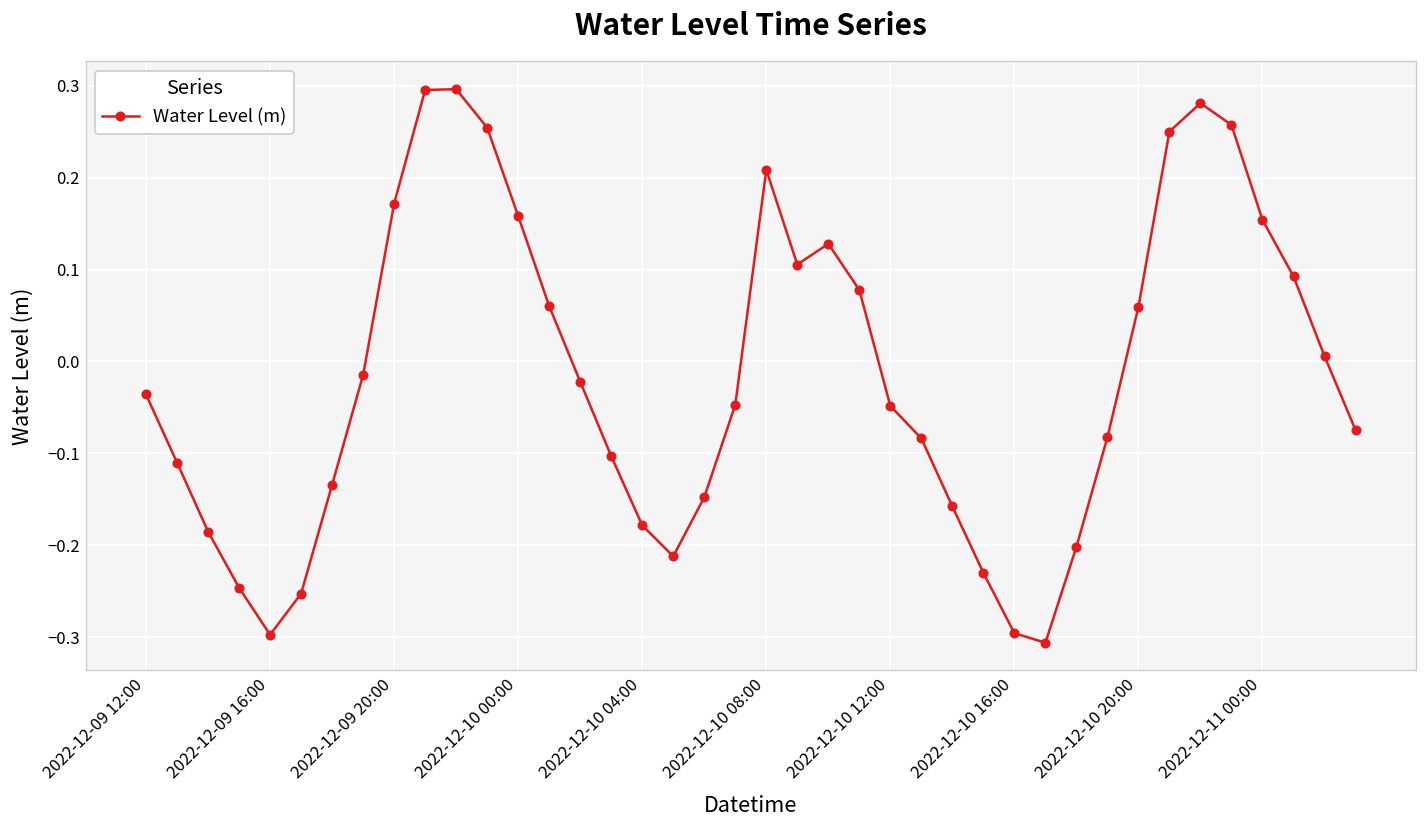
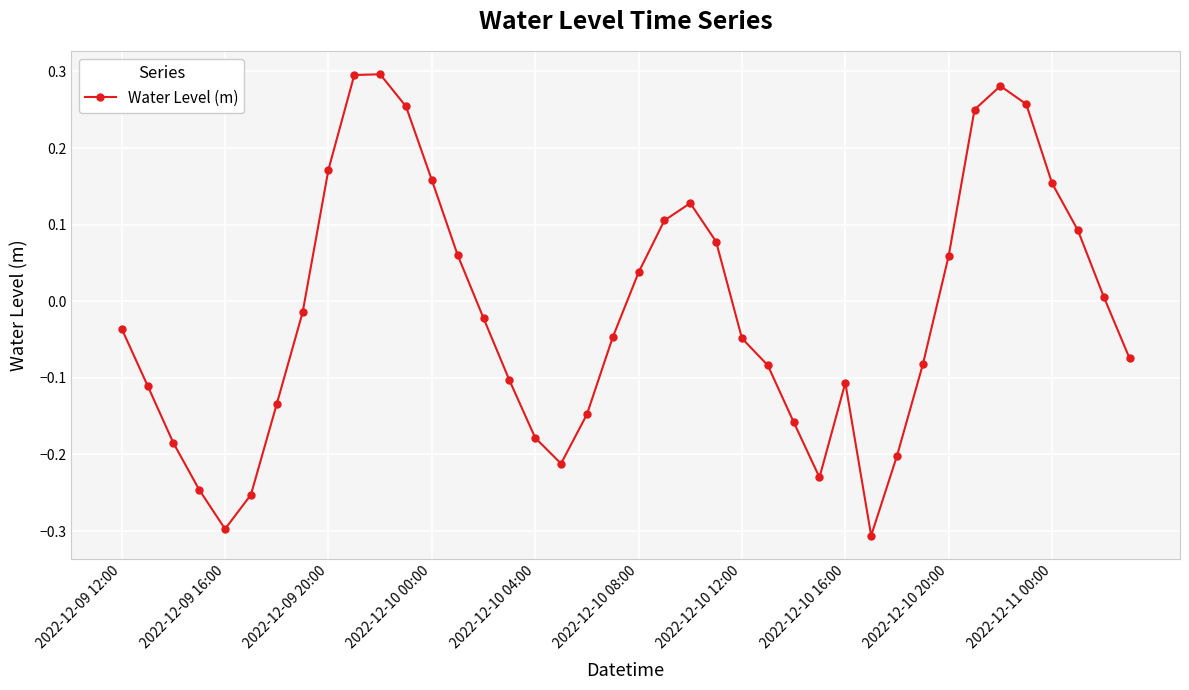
2022-12-10 08:00: 0.21 -> 0.04
2022-12-10 16:00: -0.30 -> -0.11
